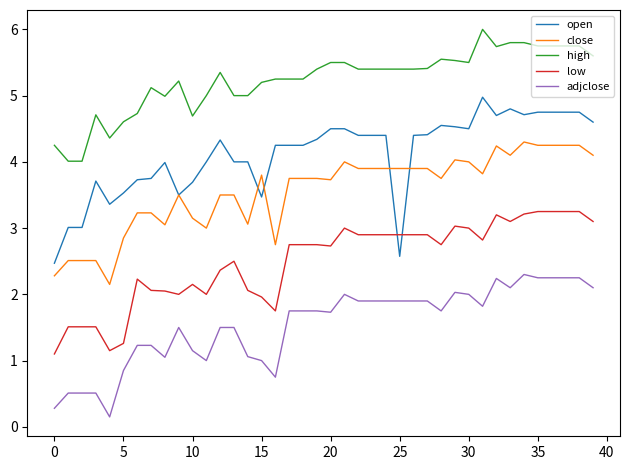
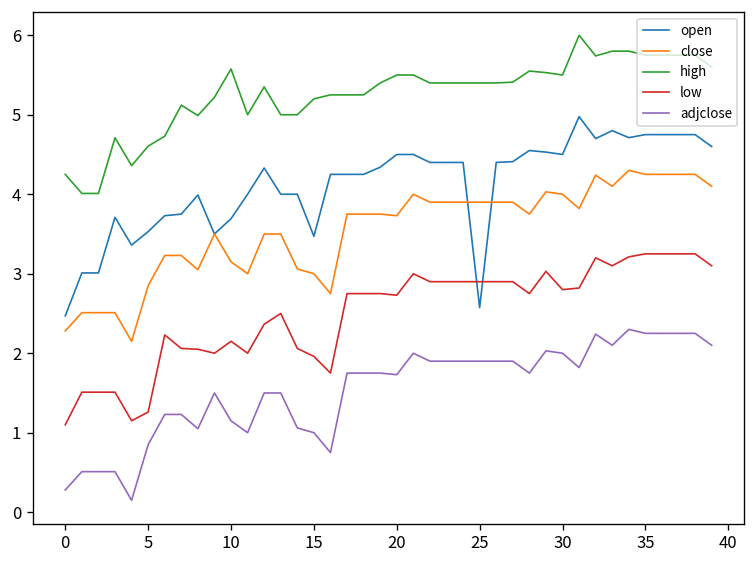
high, 10: 4.7 -> 5.6
close, 15: 3.8 -> 3.0
low, 30: 3.0 -> 2.8
